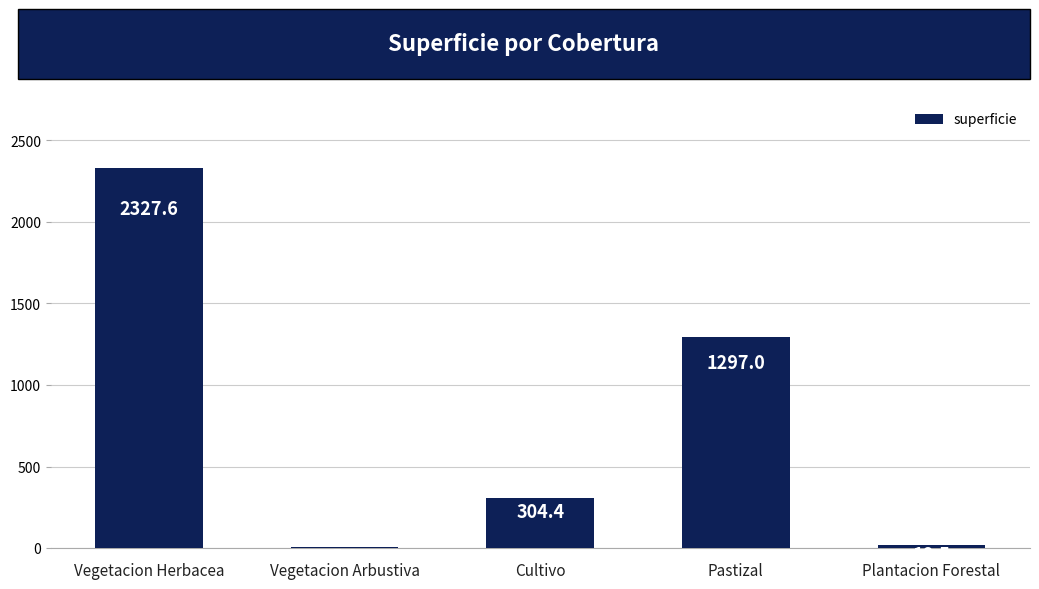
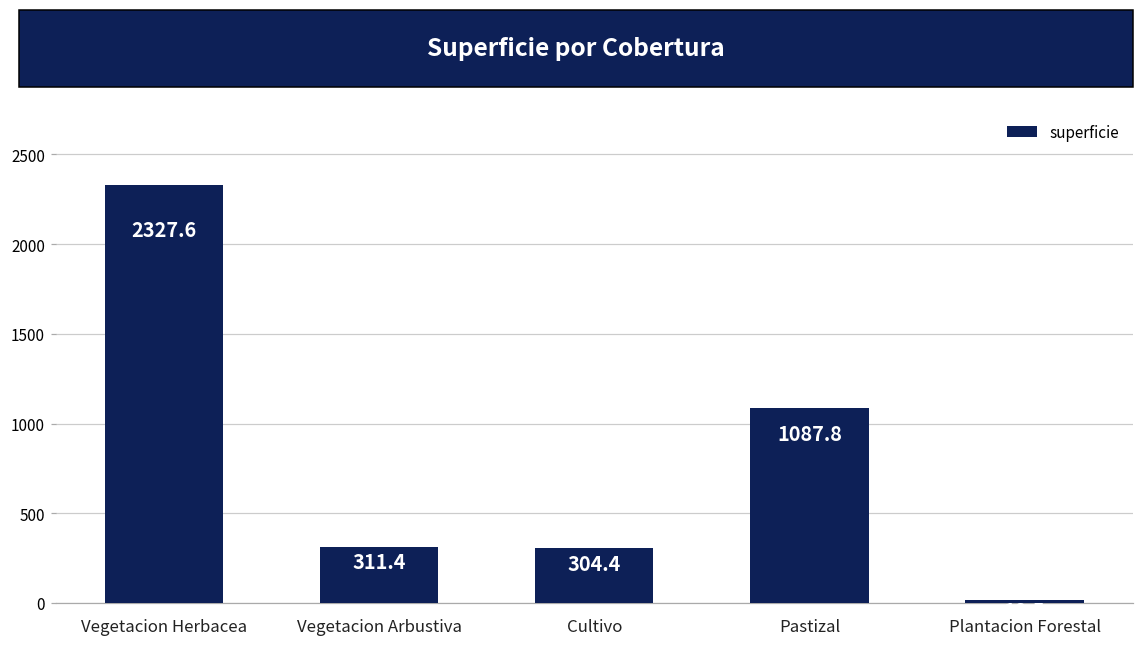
Vegetacion Arbustiva: 10 -> 310
Pastizal: 1297.0 -> 1087.8
